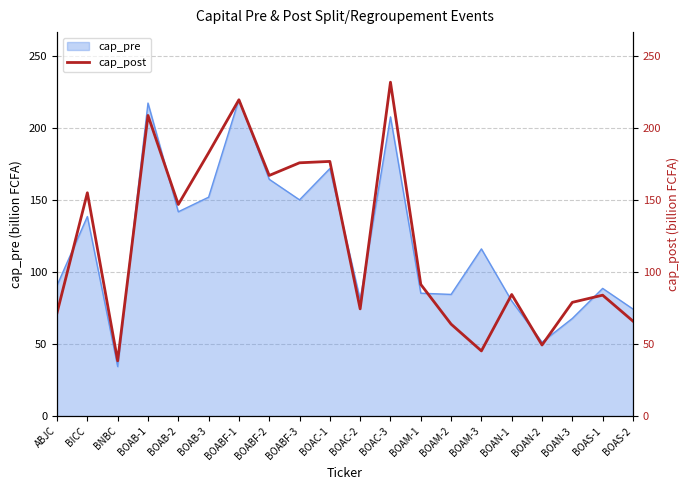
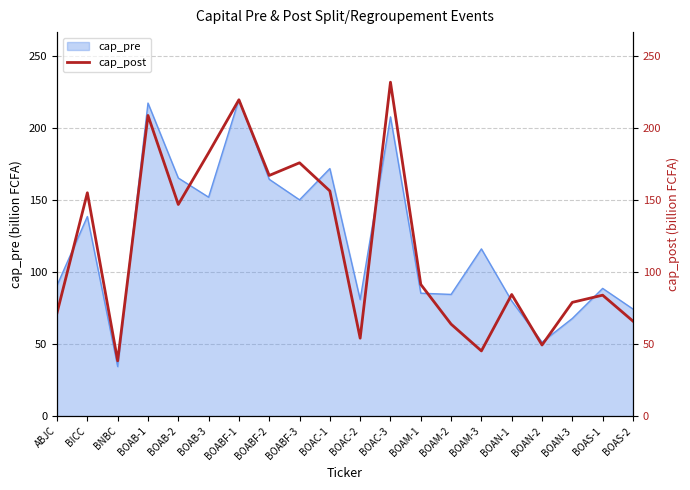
cap_pre, BOAB-2: 142 -> 165
cap_post, BOAC-1: 177 -> 156
cap_post, BOAC-2: 75 -> 54
